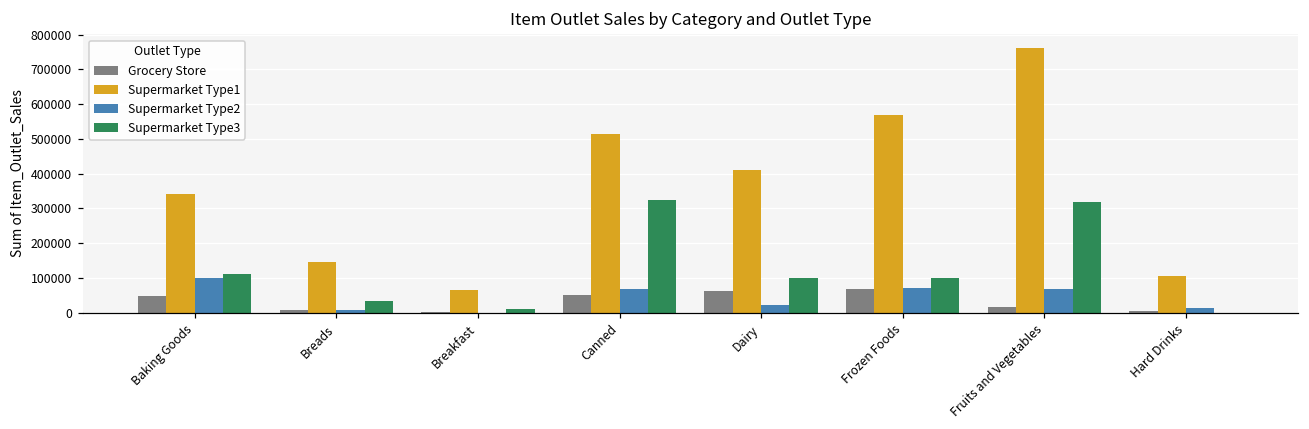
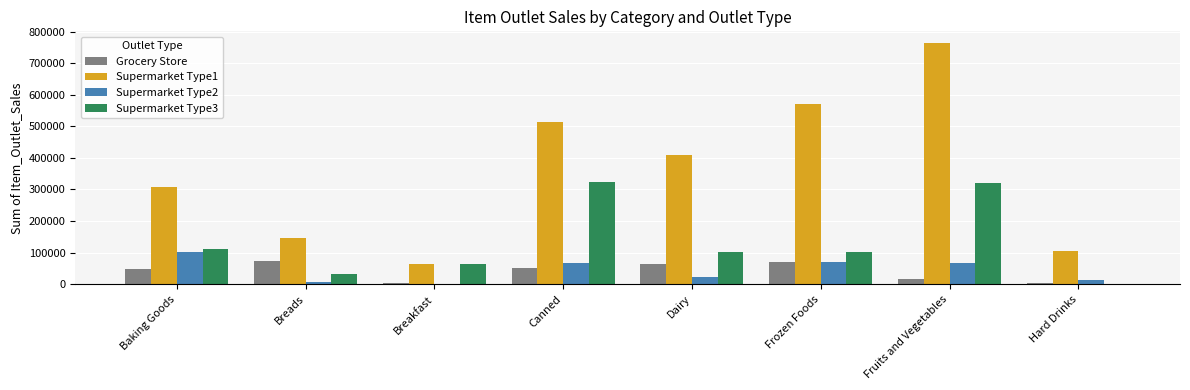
Supermarket Type1, Baking Goods: 340000 -> 310000
Grocery Store, Breads: 10000 -> 70000
Supermarket Type3, Breakfast: 10000 -> 60000
